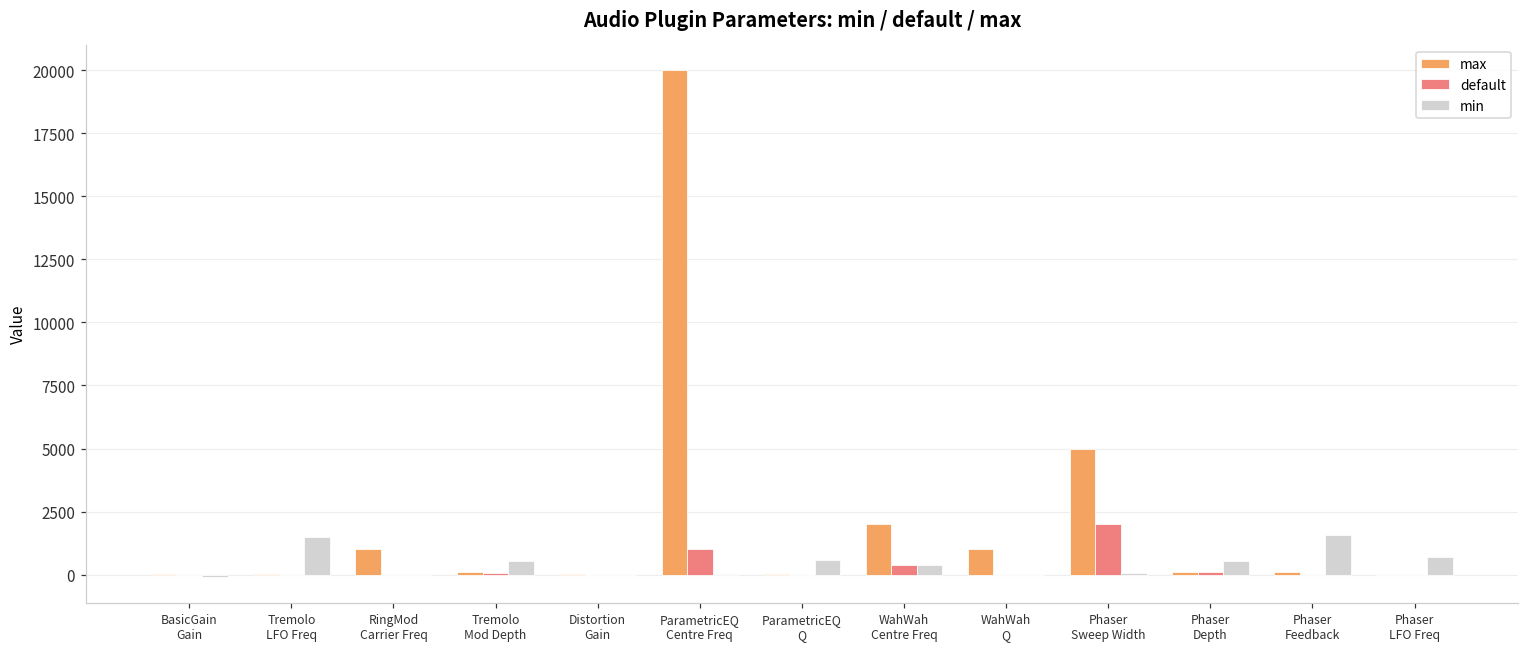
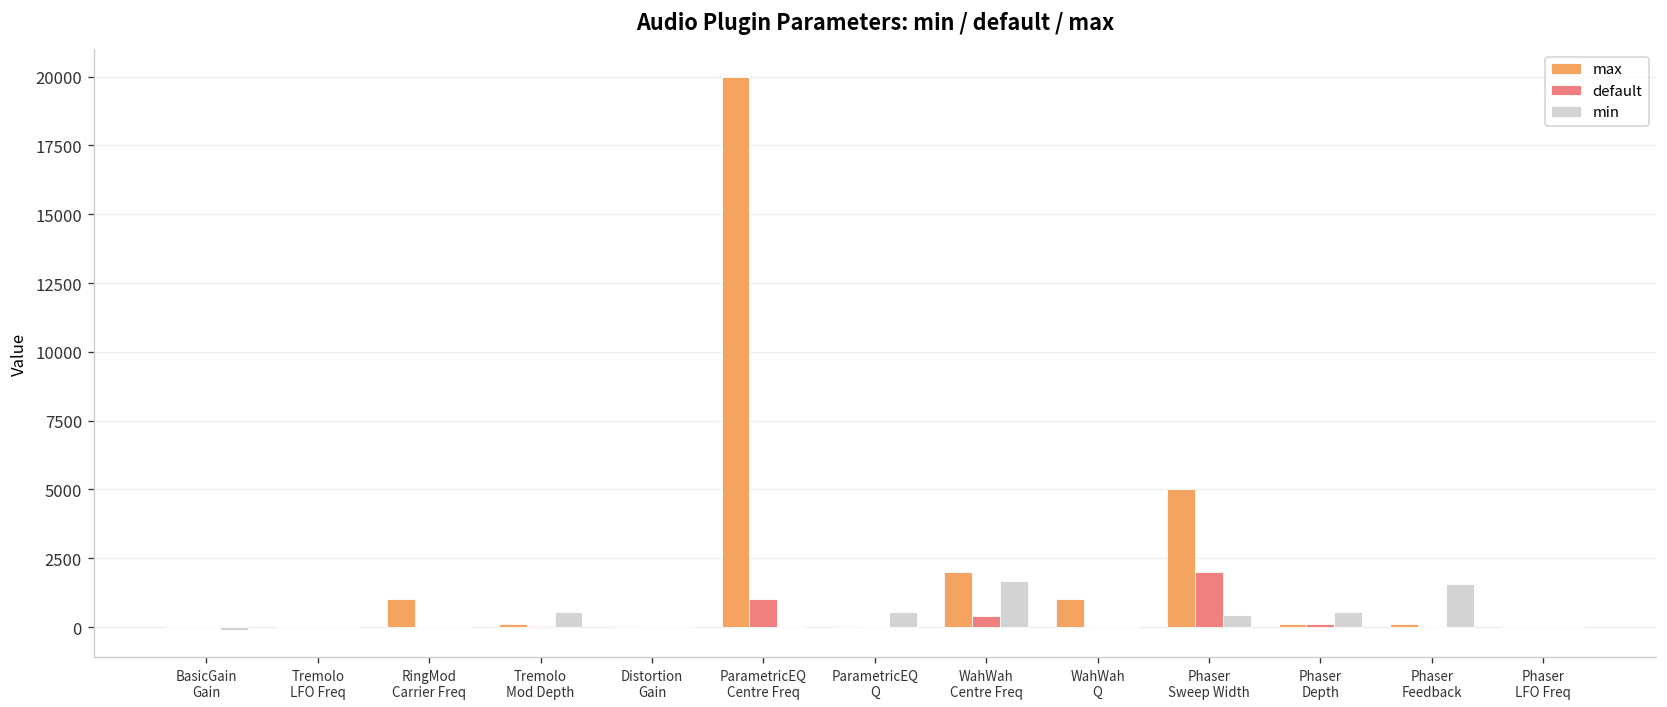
min, Tremolo LFO Freq: 1500 -> 0
min, WahWah Centre Freq: 400 -> 1700
min, Phaser Sweep Width: 100 -> 400
min, Phaser LFO Freq: 700 -> 0
